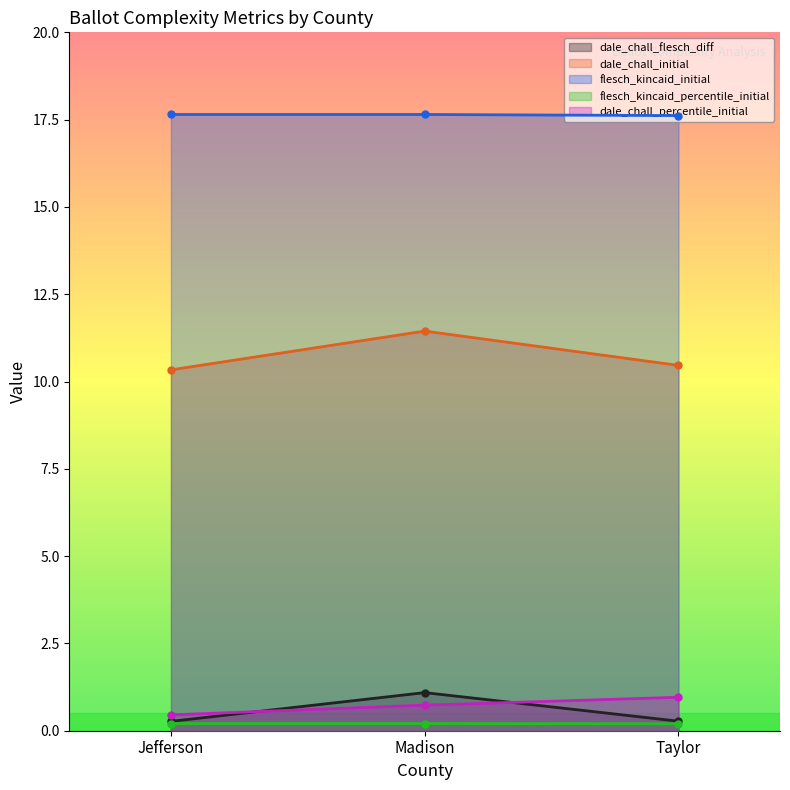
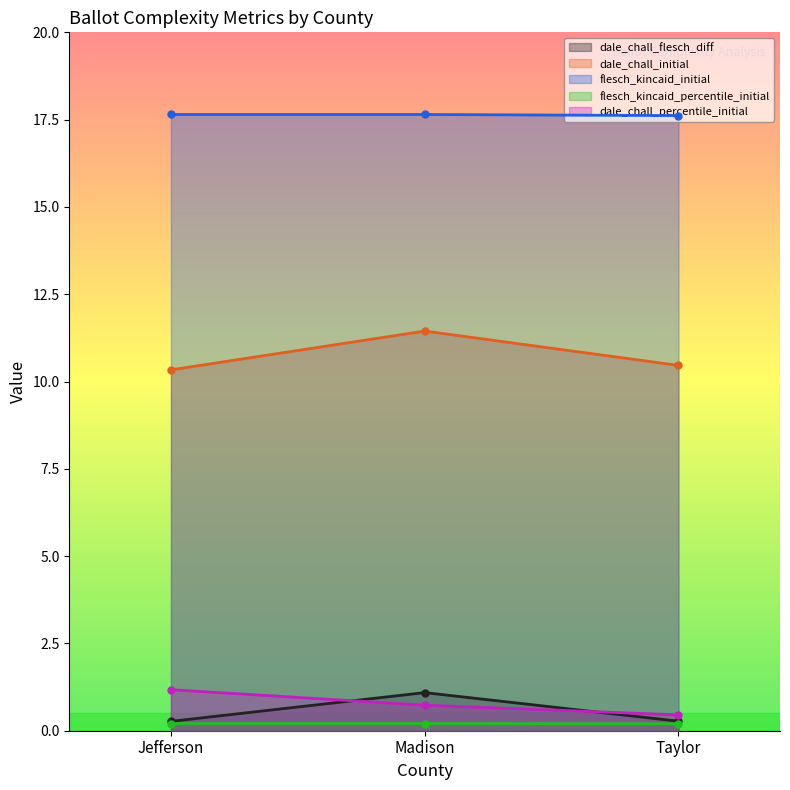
dale_chall_percentile_initial, Jefferson: 0.5 -> 1.2
dale_chall_percentile_initial, Taylor: 1.0 -> 0.5
